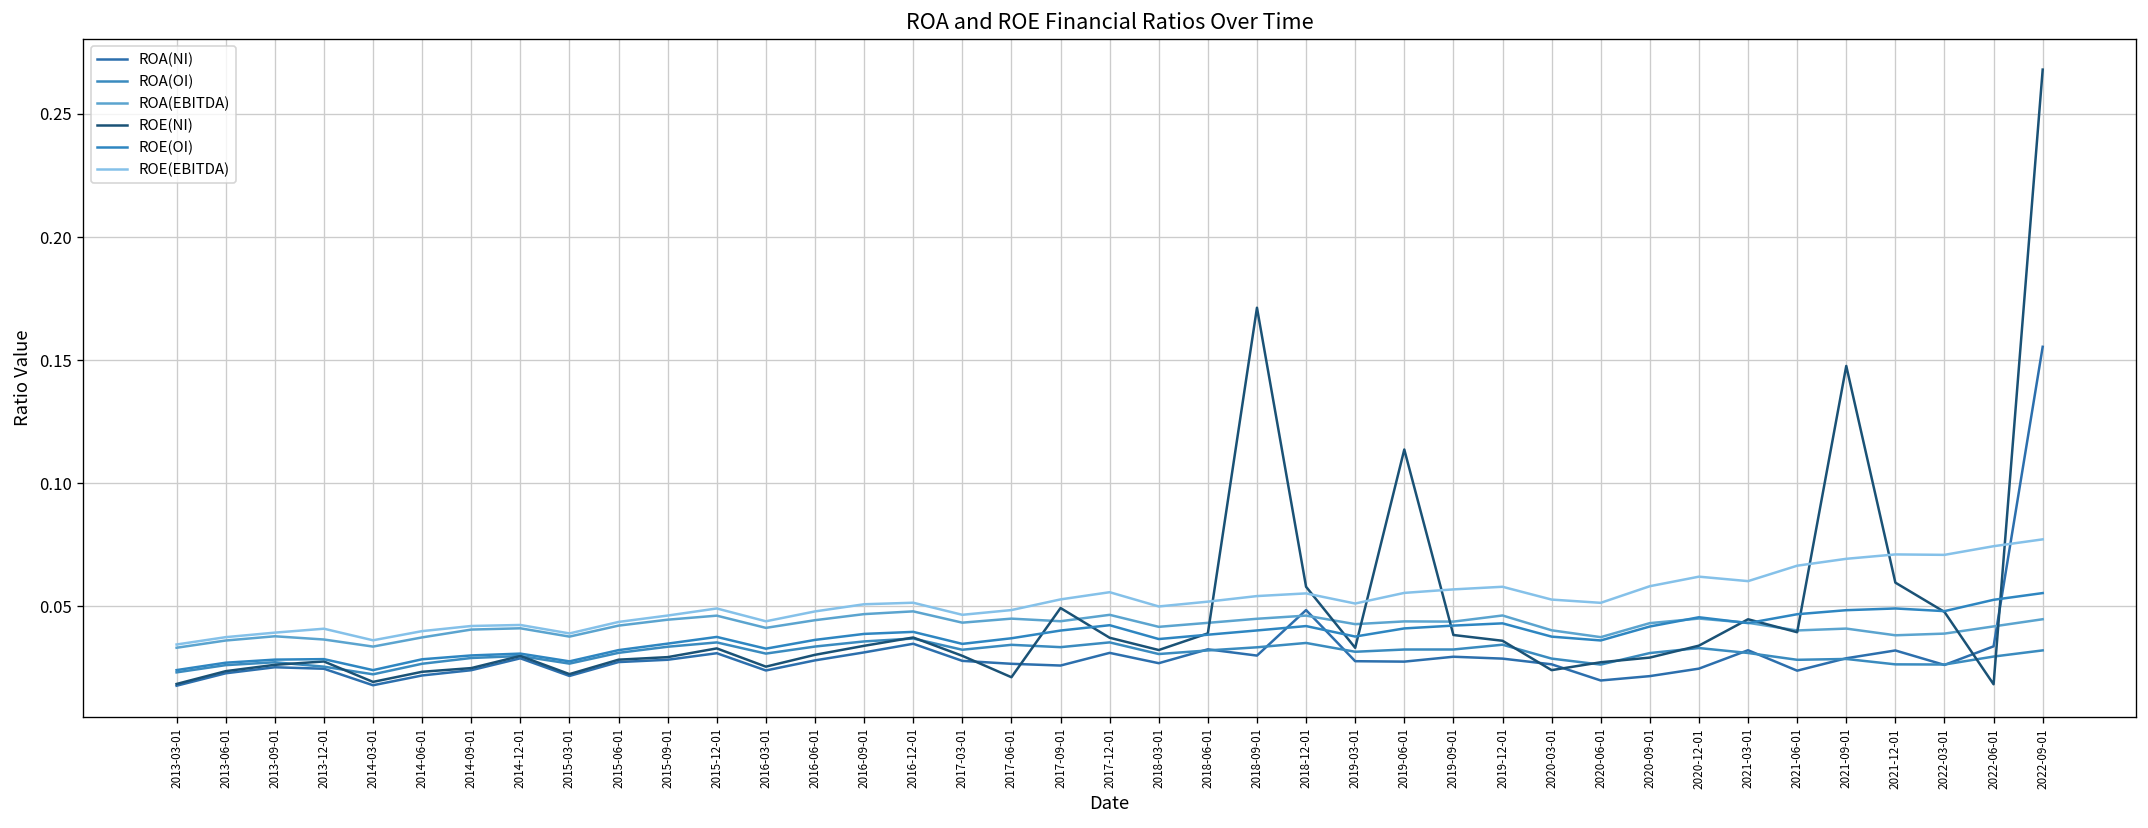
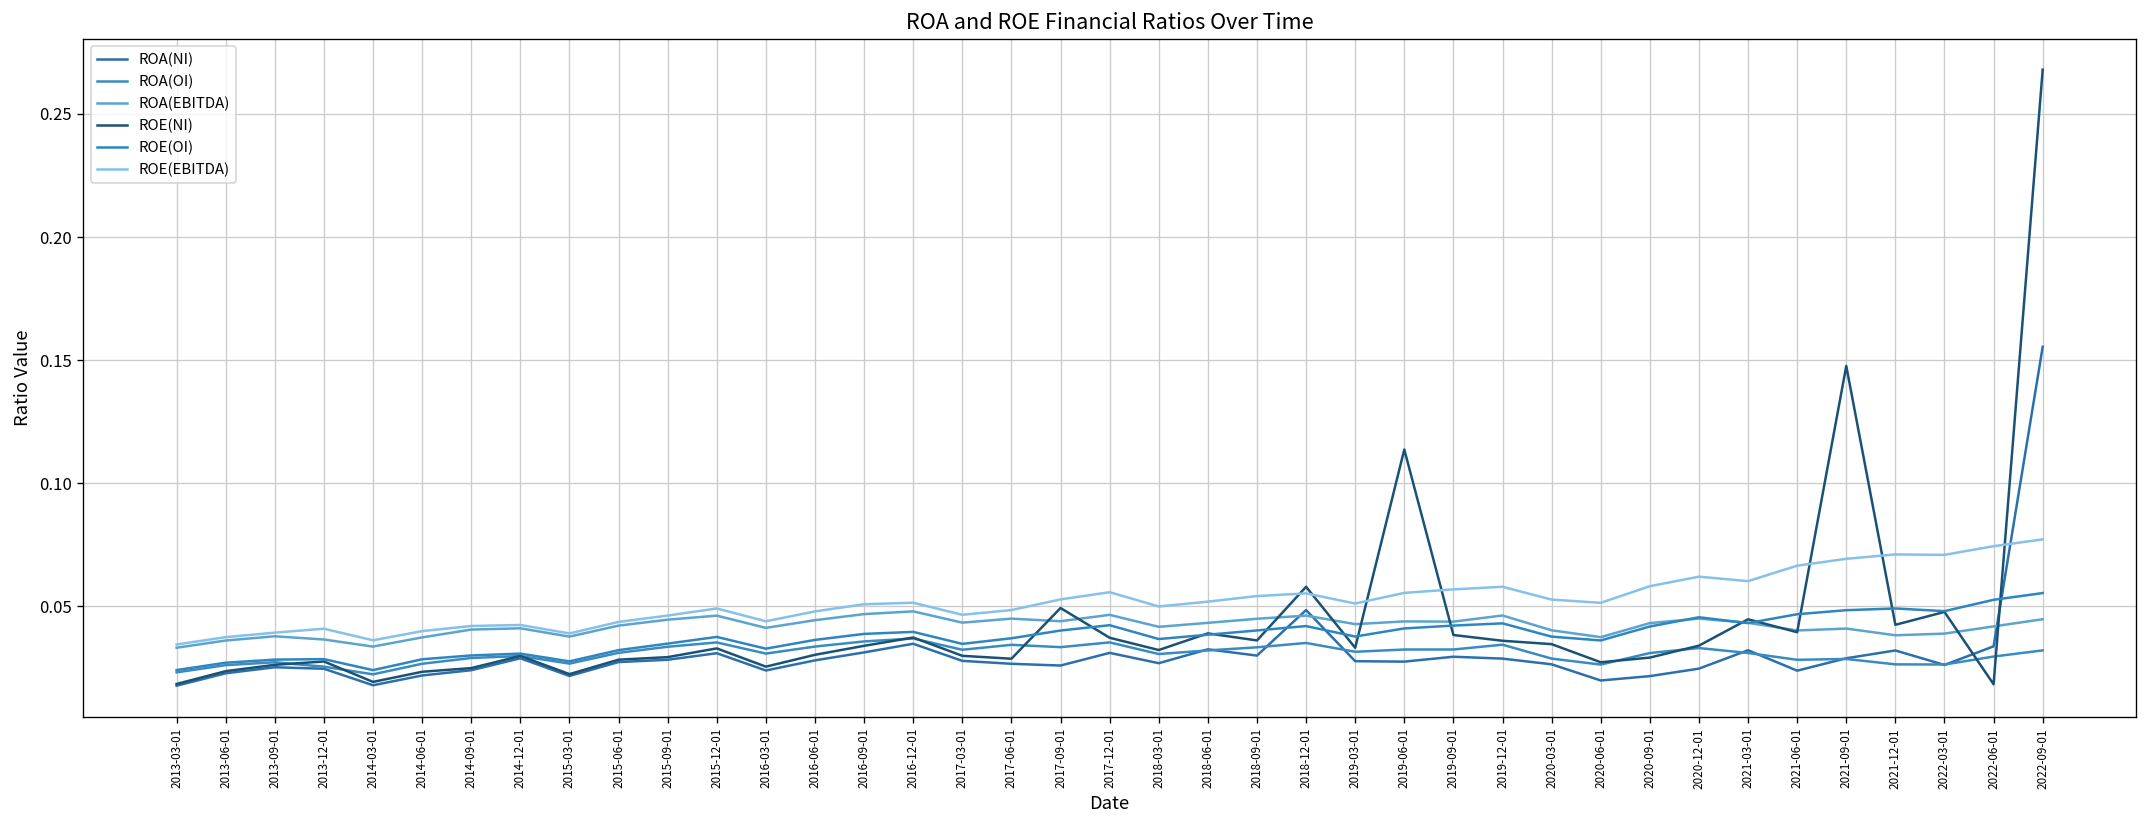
ROE(NI), 2017-06-01: 0.021 -> 0.029
ROE(NI), 2018-09-01: 0.171 -> 0.036
ROE(NI), 2020-03-01: 0.024 -> 0.035
ROE(NI), 2021-12-01: 0.060 -> 0.043
